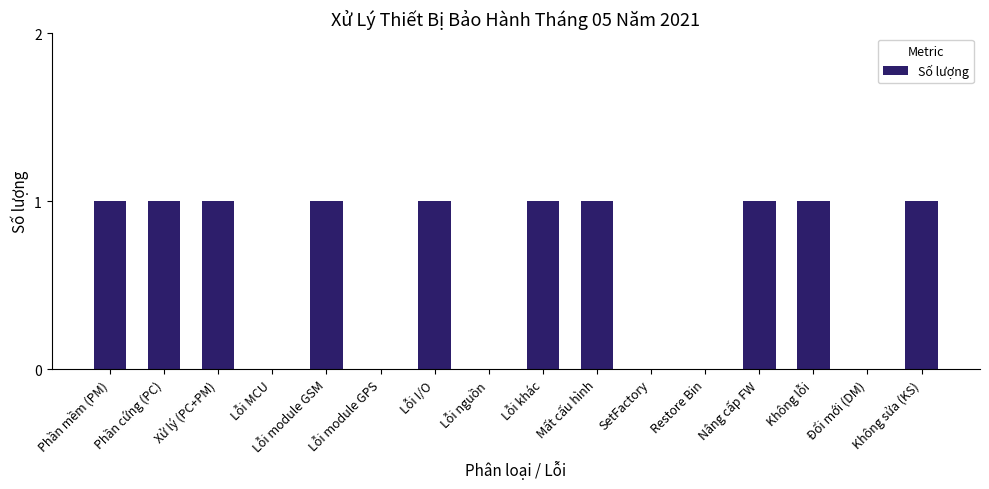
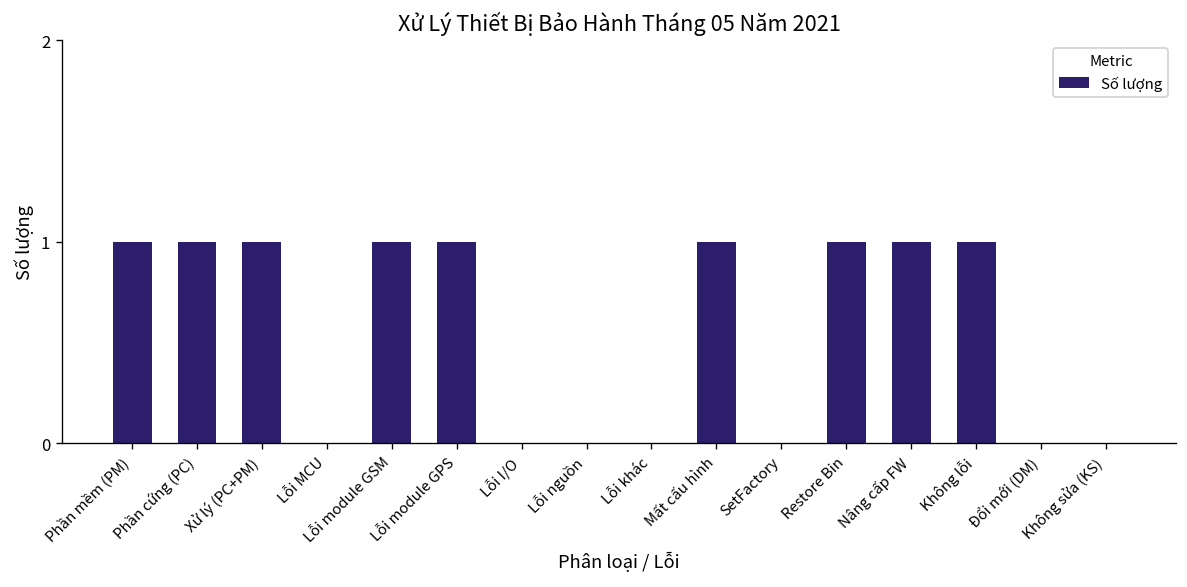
Lỗi module GPS: 0 -> 1
Lỗi I/O: 1 -> 0
Lỗi khác: 1 -> 0
Restore Bin: 0 -> 1
Không sửa (KS): 1 -> 0
